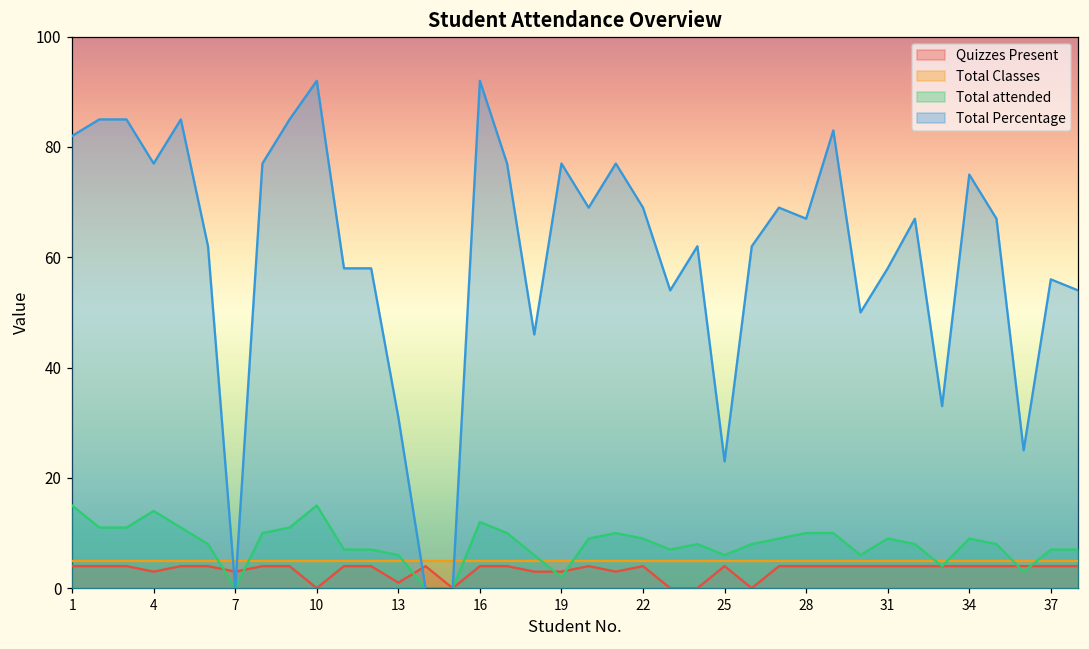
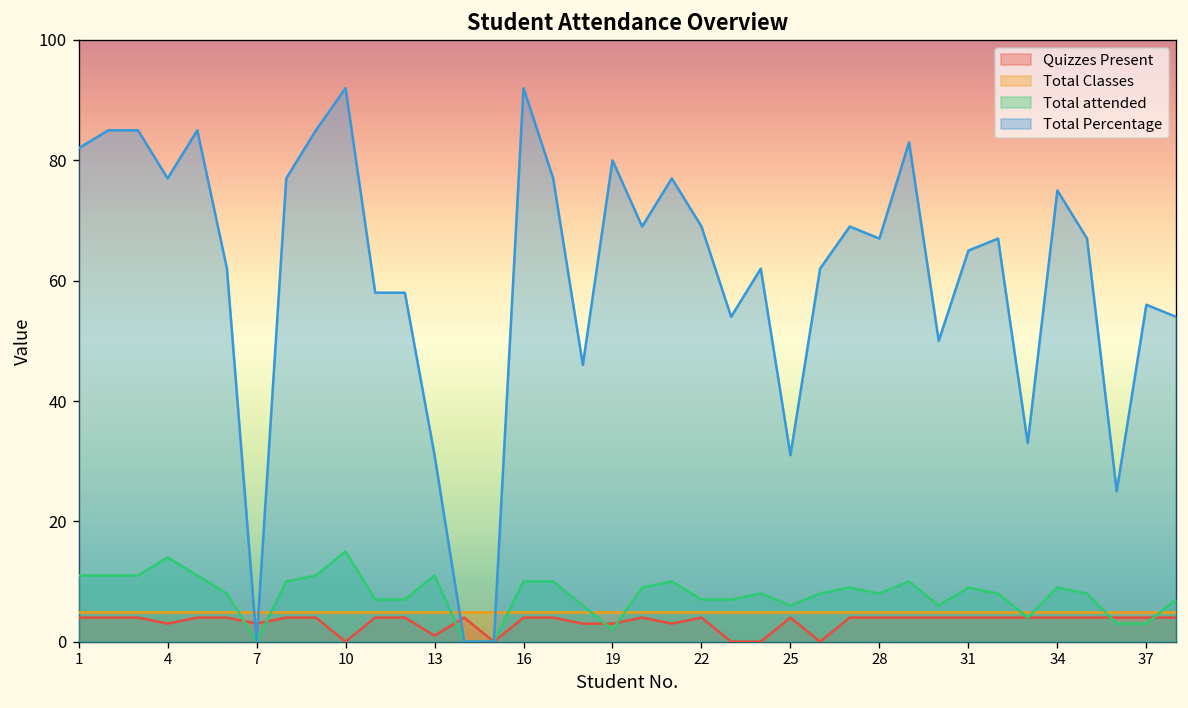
Total attended, 1: 15 -> 11
Total attended, 13: 6 -> 11
Total attended, 16: 12 -> 10
Total Percentage, 19: 77 -> 80
Total attended, 22: 9 -> 7
Total Percentage, 25: 23 -> 31
Total attended, 28: 10 -> 8
Total Percentage, 31: 58 -> 65
Total attended, 37: 7 -> 3
